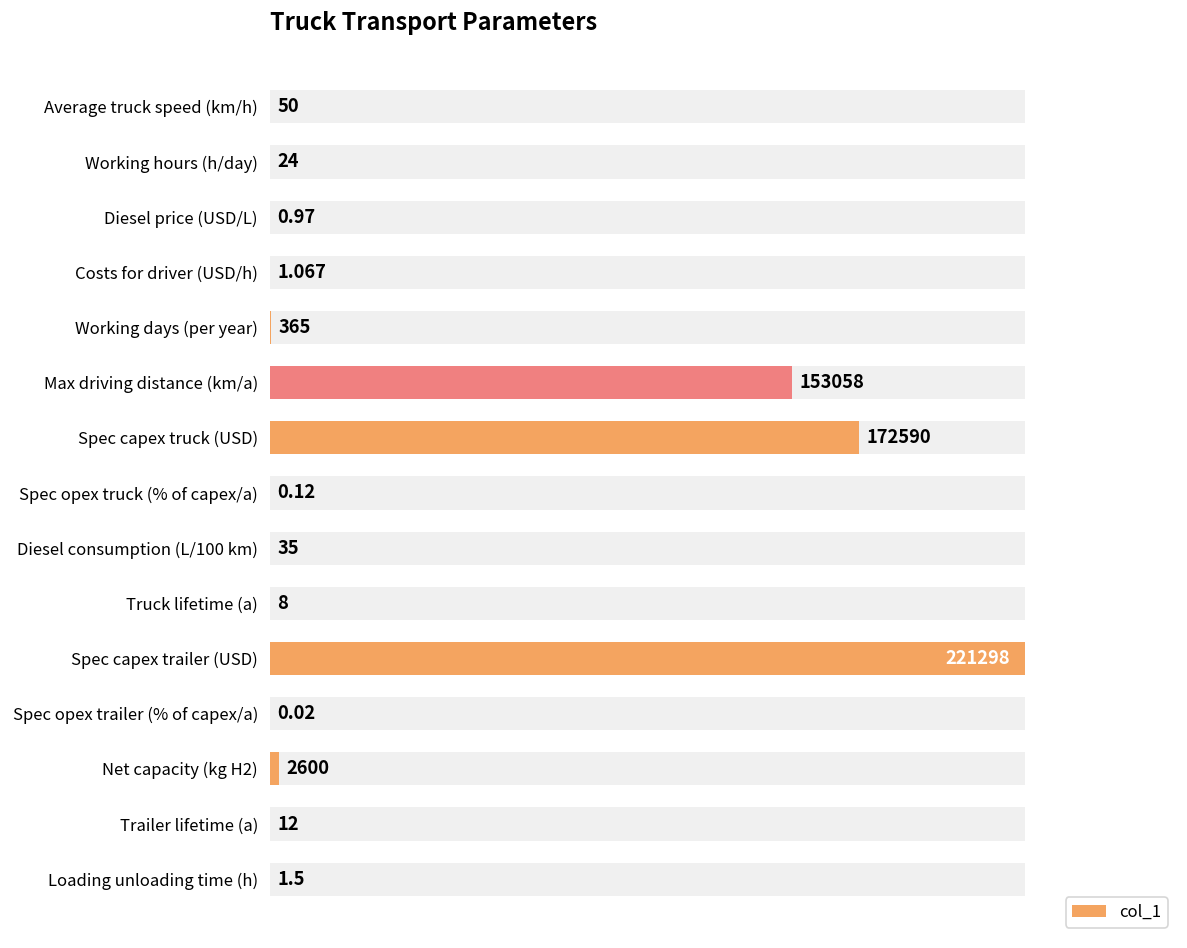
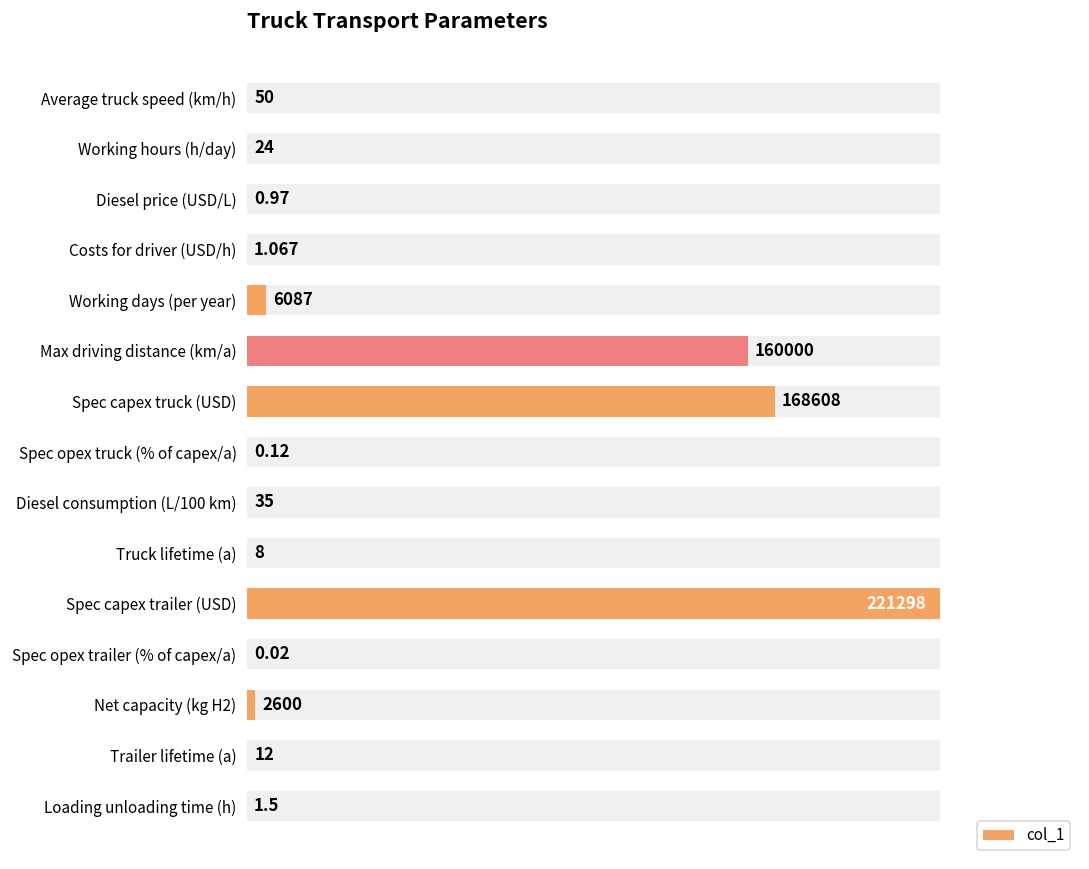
col_1, Working days (per year): 365 -> 6087
col_1, Max driving distance (km/a): 153058 -> 160000
col_1, Spec capex truck (USD): 172590 -> 168608
